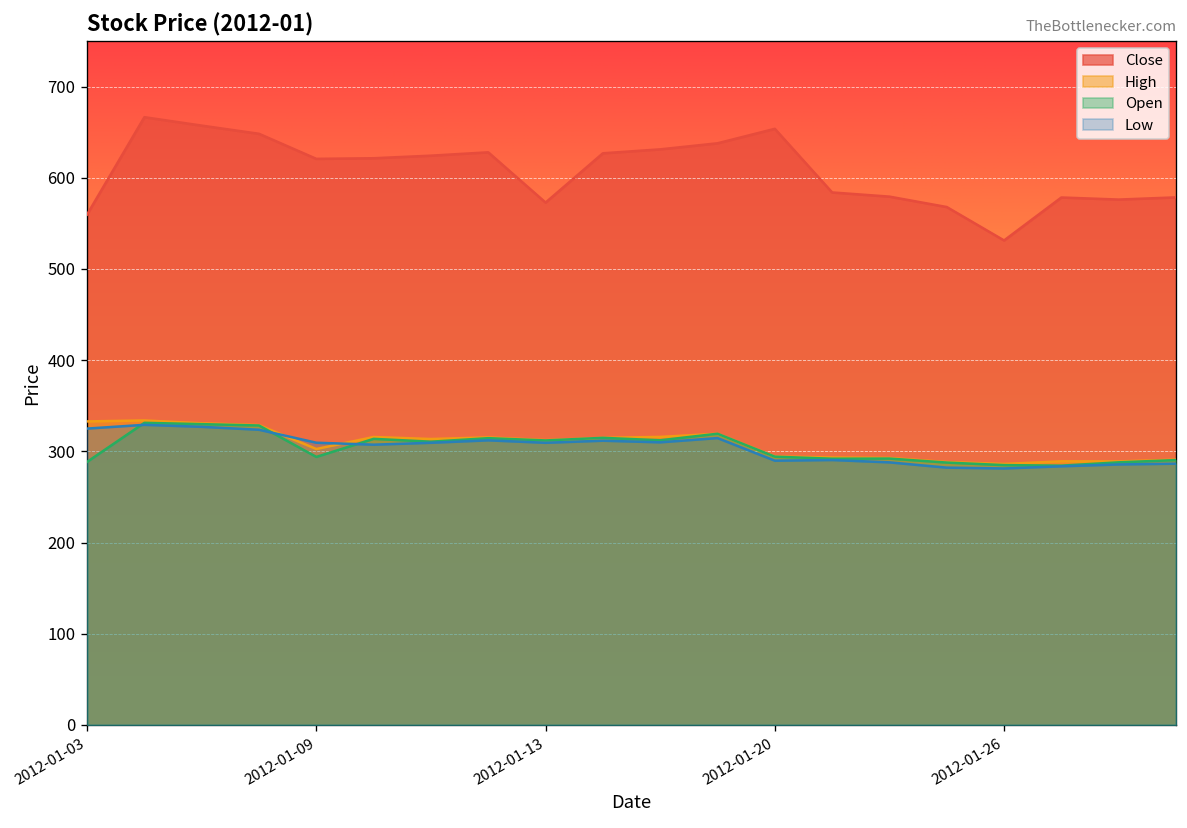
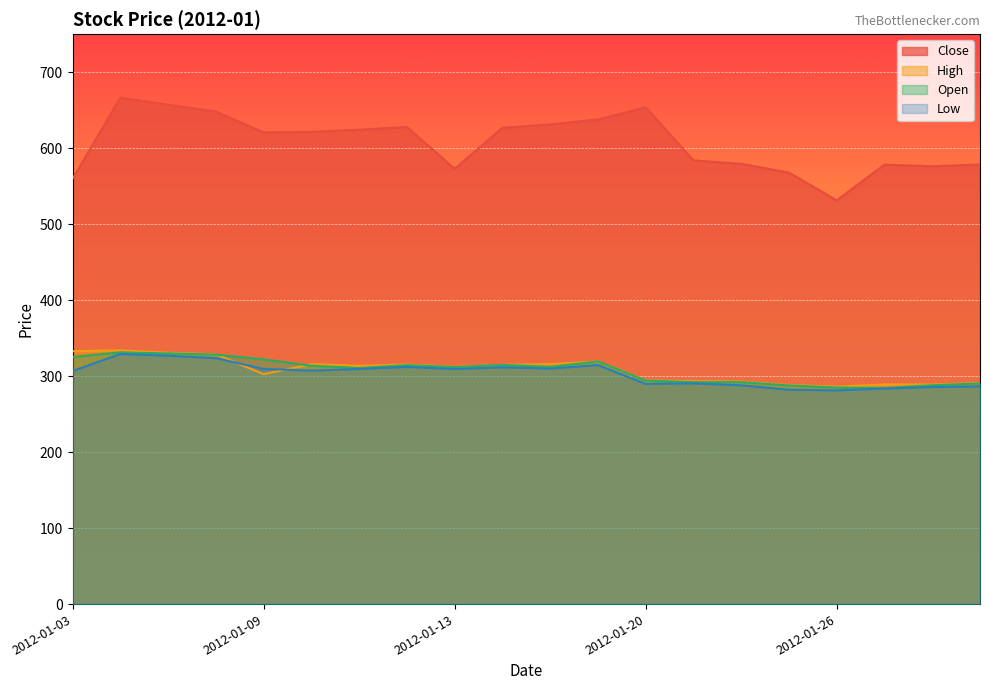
Open, 2012-01-03: 290 -> 330
Low, 2012-01-03: 320 -> 310
Open, 2012-01-09: 290 -> 320
